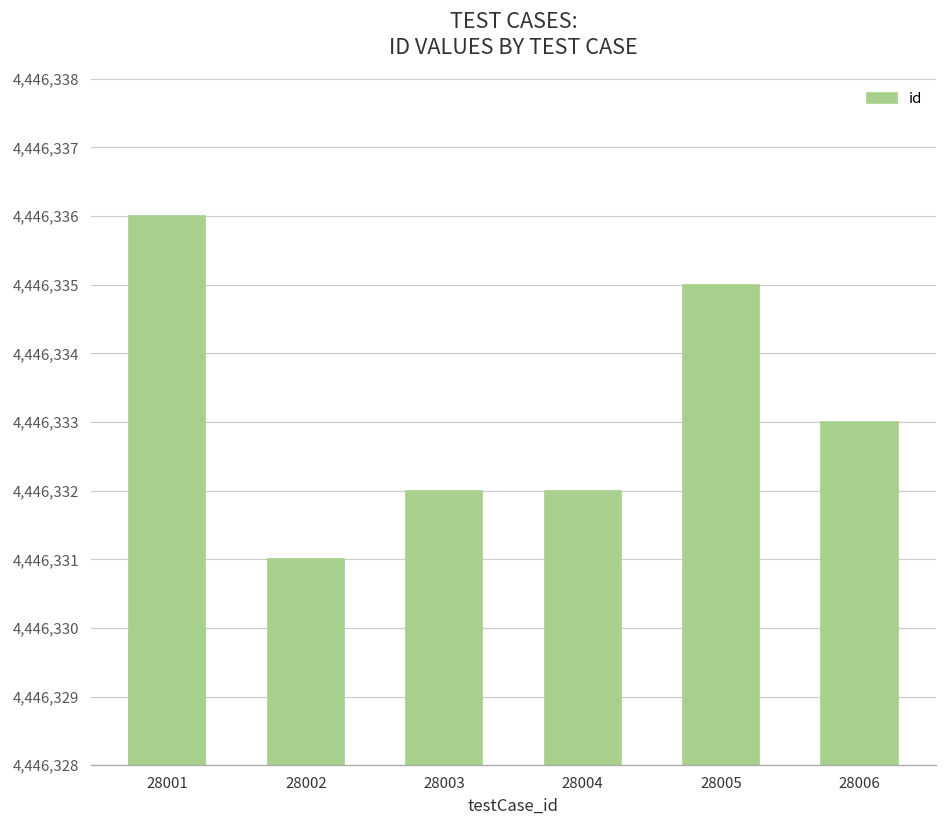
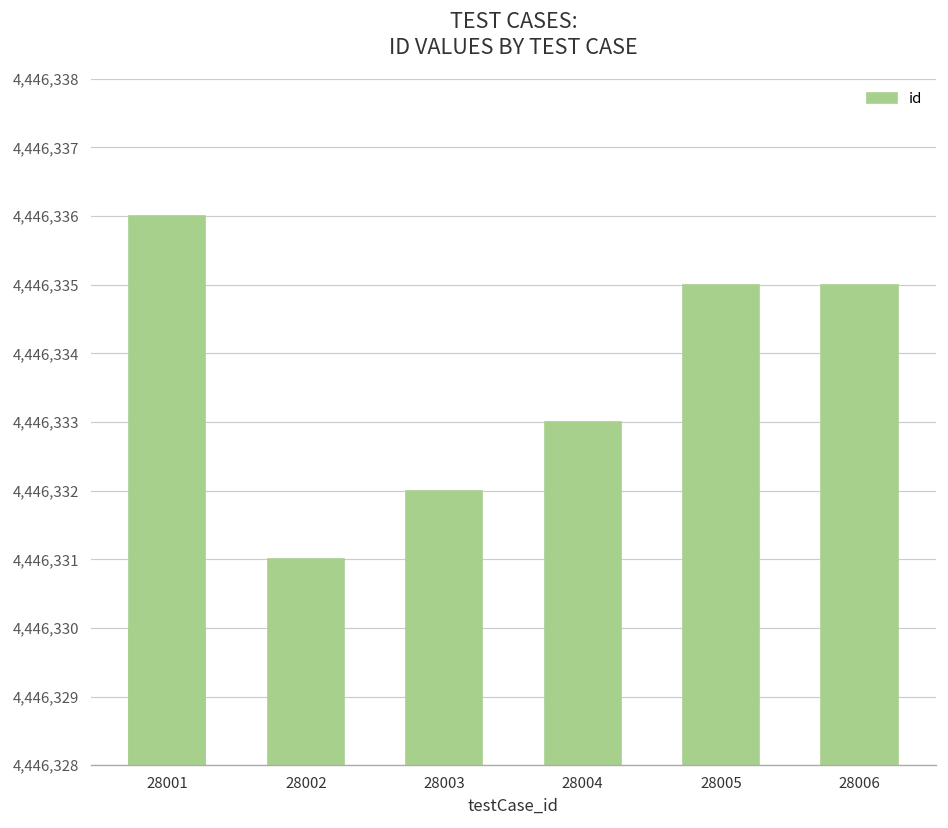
28004: 4,446,332 -> 4,446,333
28006: 4,446,333 -> 4,446,335
